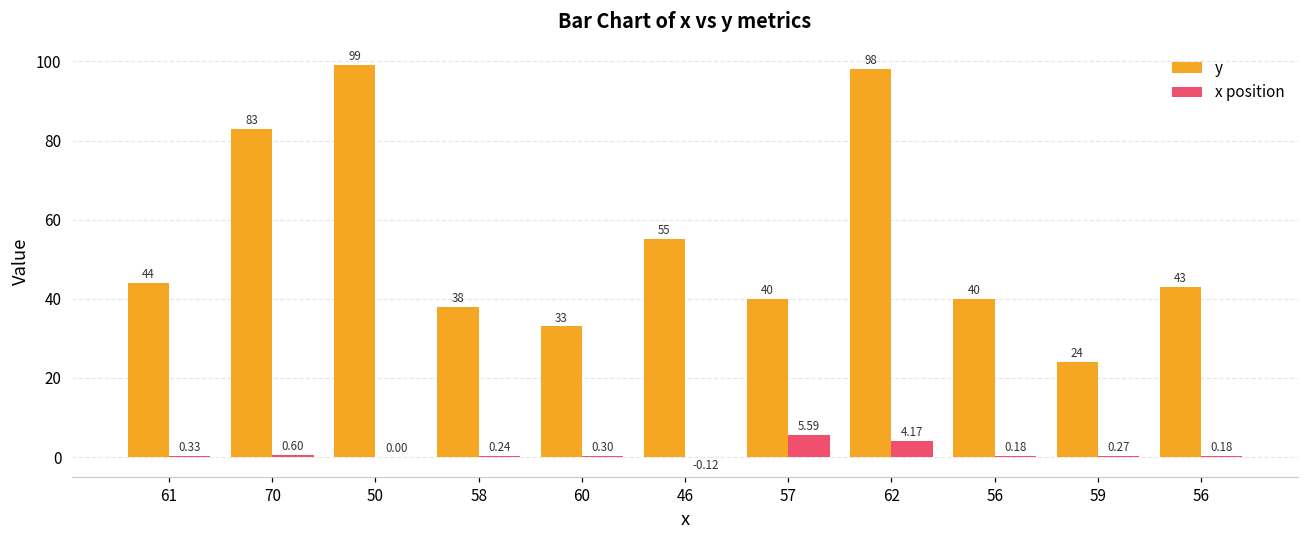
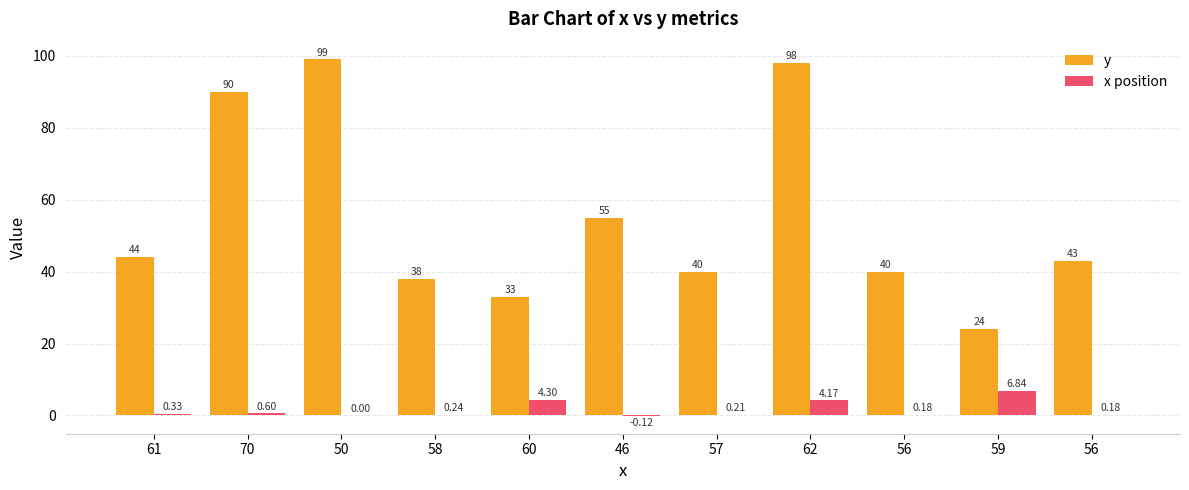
y, 70: 83 -> 90
x position, 60: 0.30 -> 4.30
x position, 57: 5.59 -> 0.21
x position, 59: 0.27 -> 6.84
